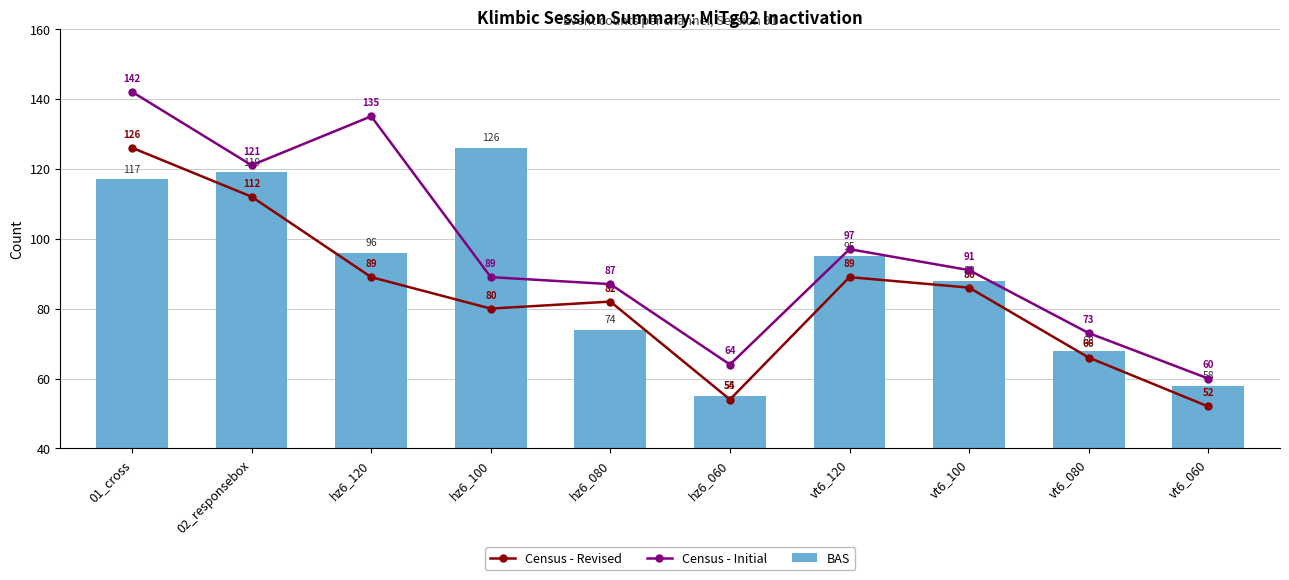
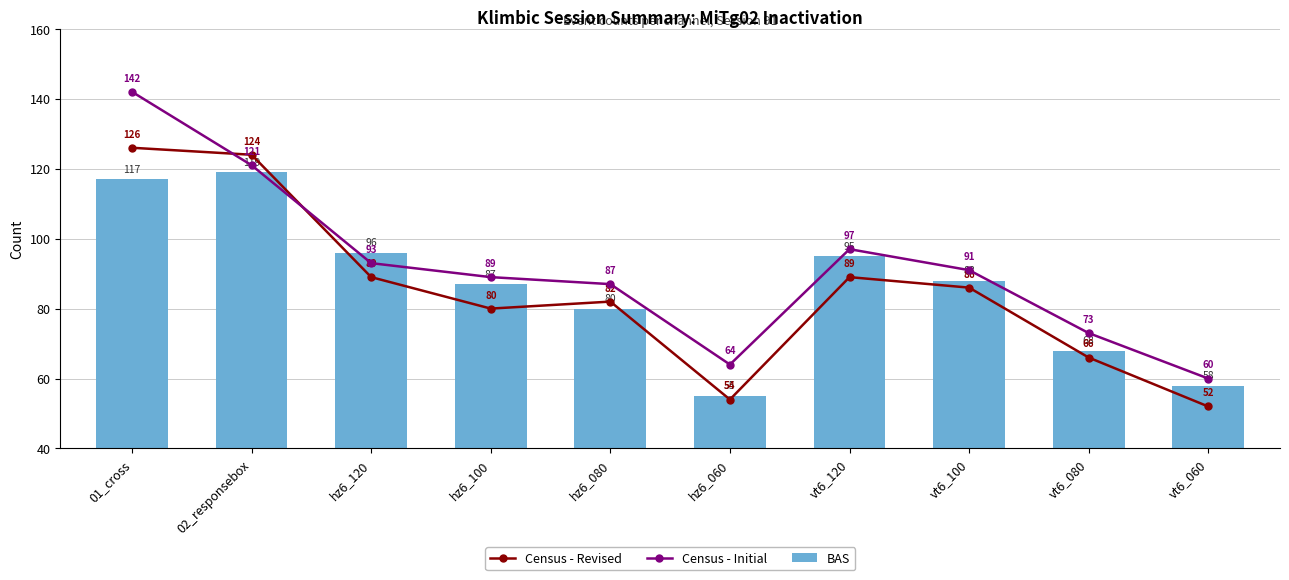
Census - Revised, 02_responsebox: 112 -> 124
Census - Initial, hz6_120: 135 -> 93
BAS, hz6_100: 126 -> 87
BAS, hz6_080: 74 -> 80
